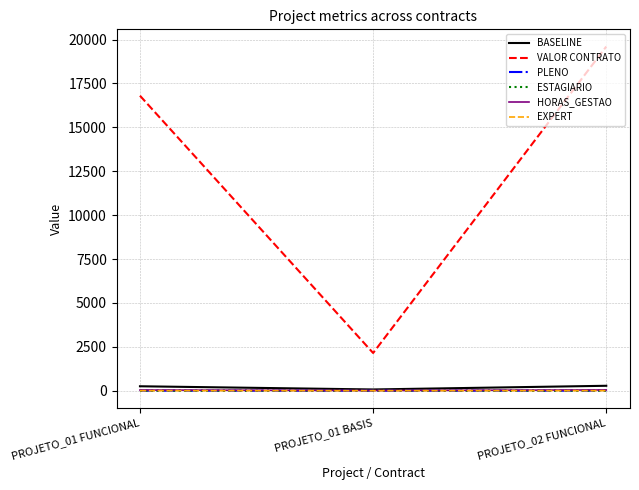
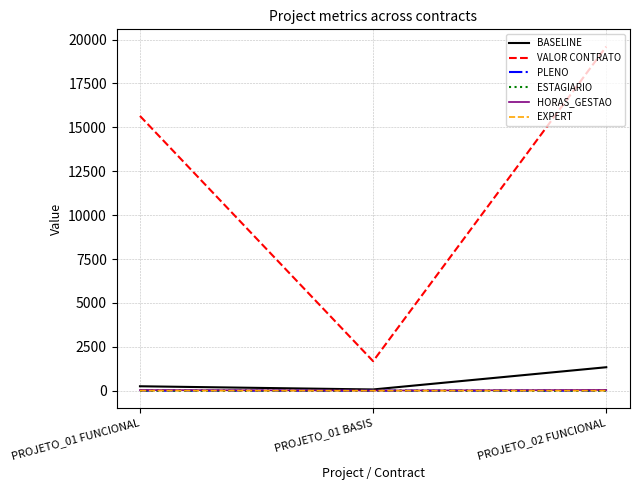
VALOR CONTRATO, PROJETO_01 FUNCIONAL: 16800 -> 15600
VALOR CONTRATO, PROJETO_01 BASIS: 2100 -> 1700
BASELINE, PROJETO_02 FUNCIONAL: 300 -> 1300
